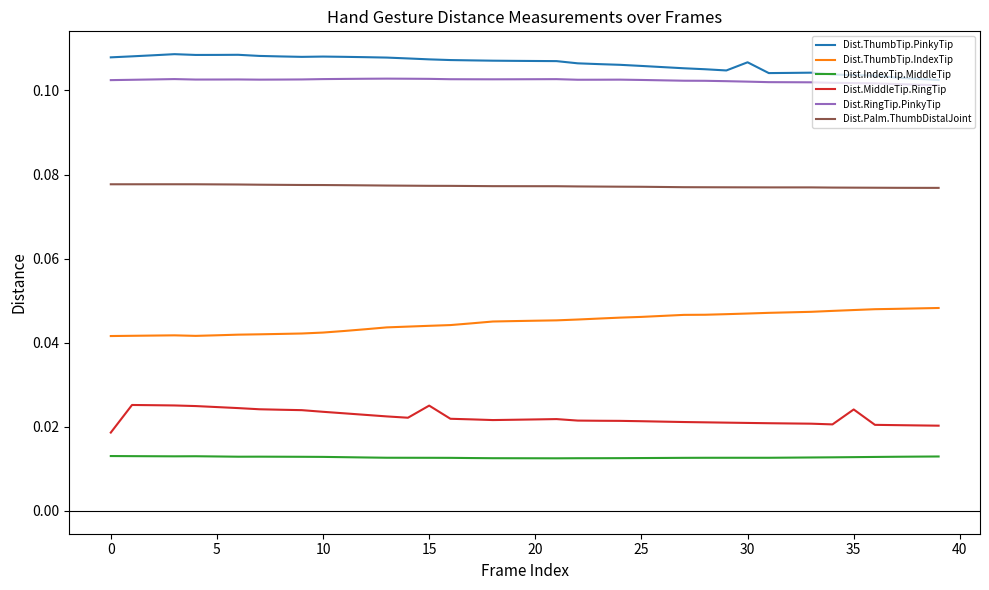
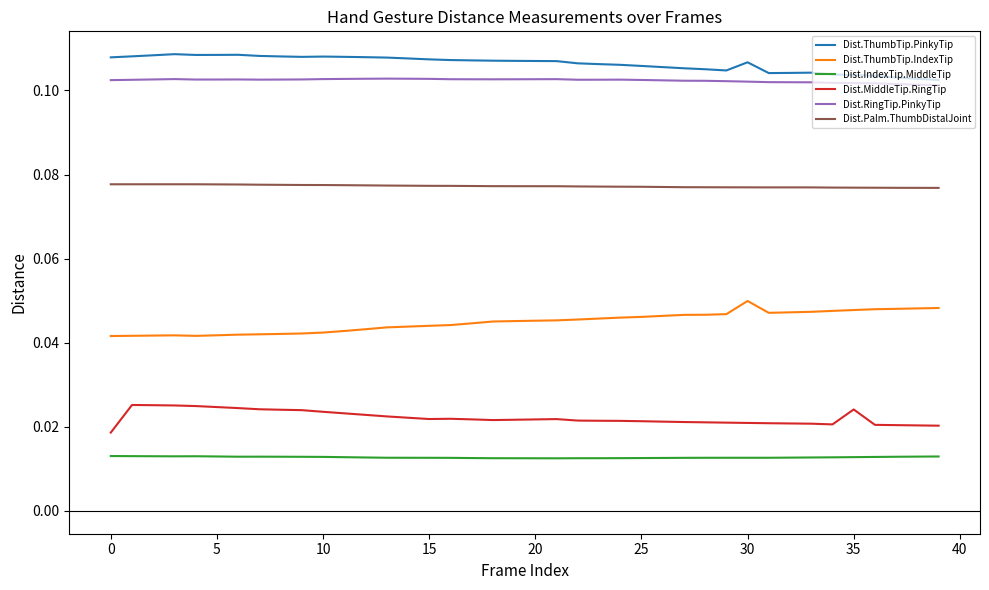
Dist.MiddleTip.RingTip, 15: 0.025 -> 0.022
Dist.ThumbTip.IndexTip, 30: 0.047 -> 0.050
